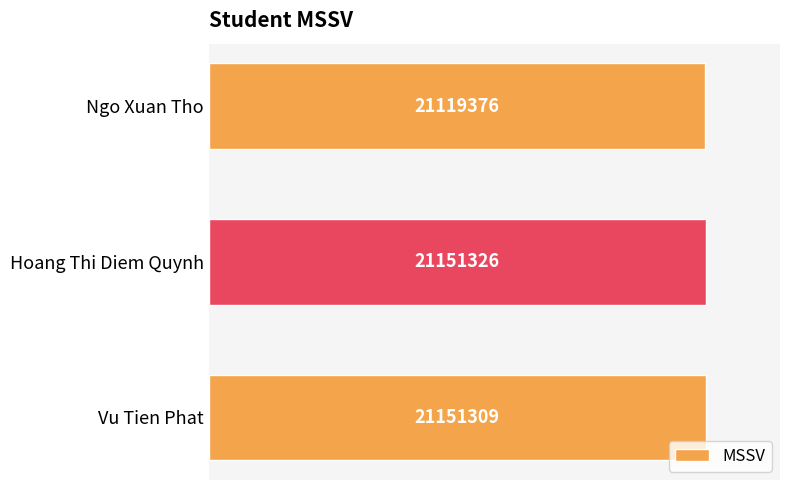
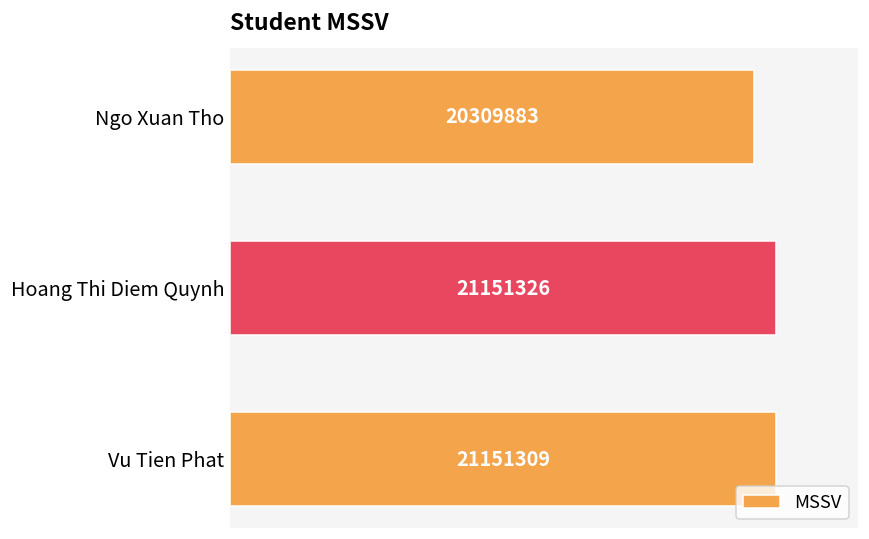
Ngo Xuan Tho: 21119376 -> 20309883
